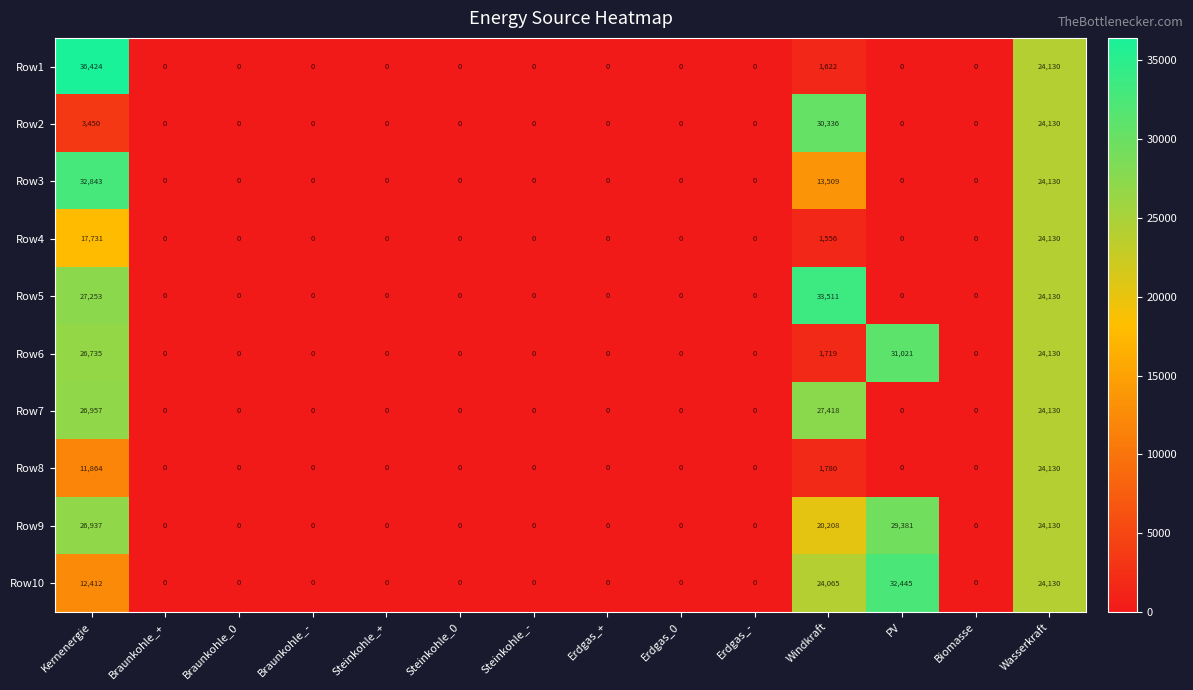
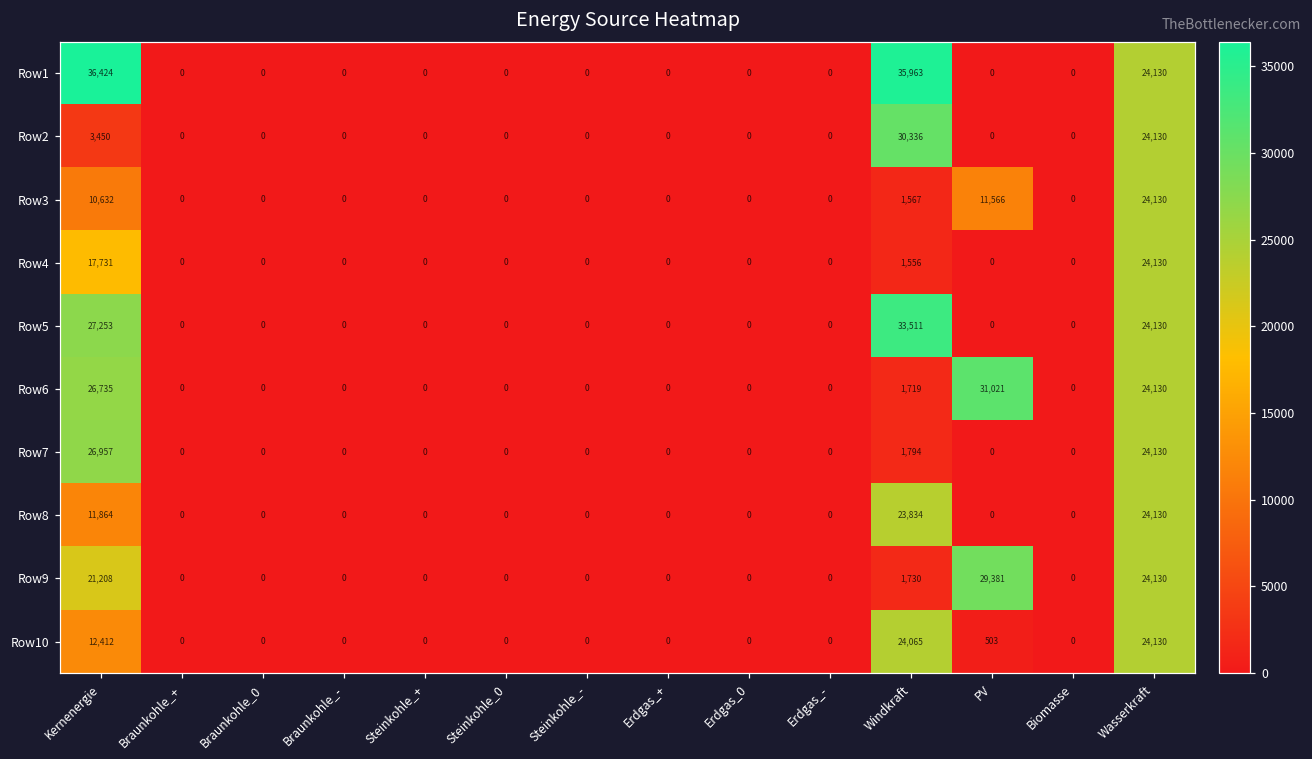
Row1, Windkraft: 1,622 -> 35,963
Row3, Kernenergie: 32,843 -> 10,632
Row3, Windkraft: 13,509 -> 1,567
Row3, PV: 0 -> 11,566
Row7, Windkraft: 27,418 -> 1,794
Row8, Windkraft: 1,780 -> 23,834
Row9, Kernenergie: 26,937 -> 21,208
Row9, Windkraft: 20,208 -> 1,730
Row10, PV: 32,445 -> 503
